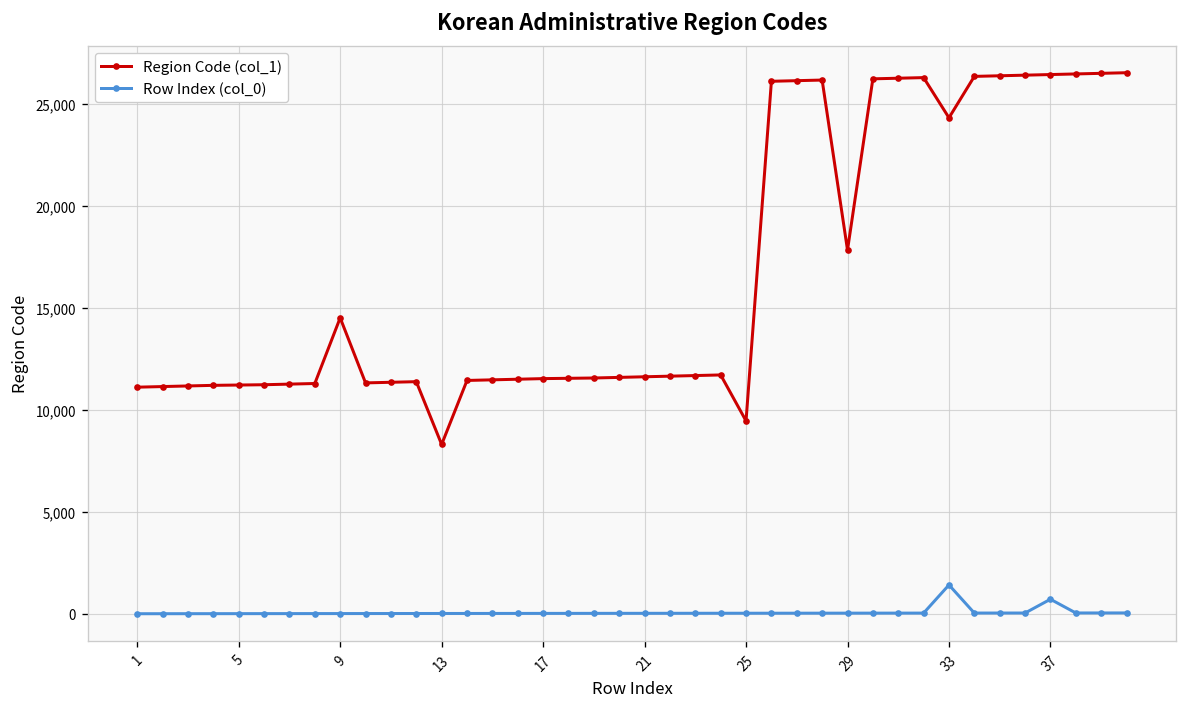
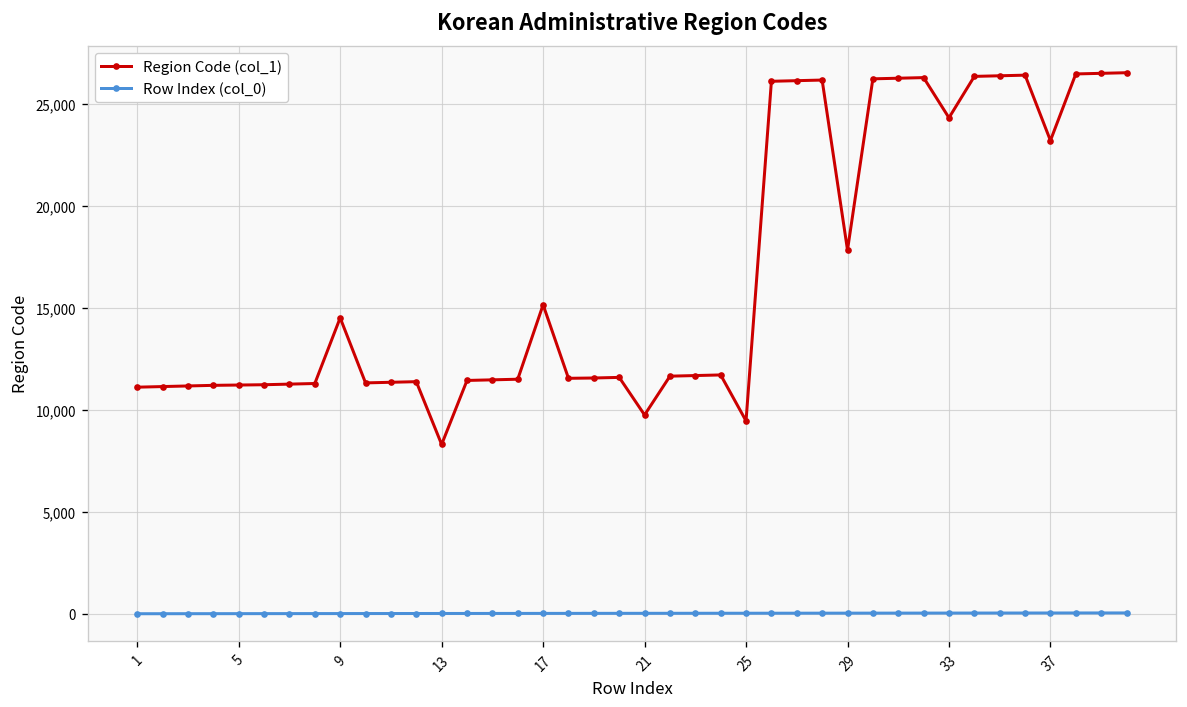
Region Code (col_1), 17: 11,500 -> 15,200
Region Code (col_1), 21: 11,600 -> 9,700
Row Index (col_0), 33: 1,400 -> 0
Region Code (col_1), 37: 26,400 -> 23,200
Row Index (col_0), 37: 700 -> 0
